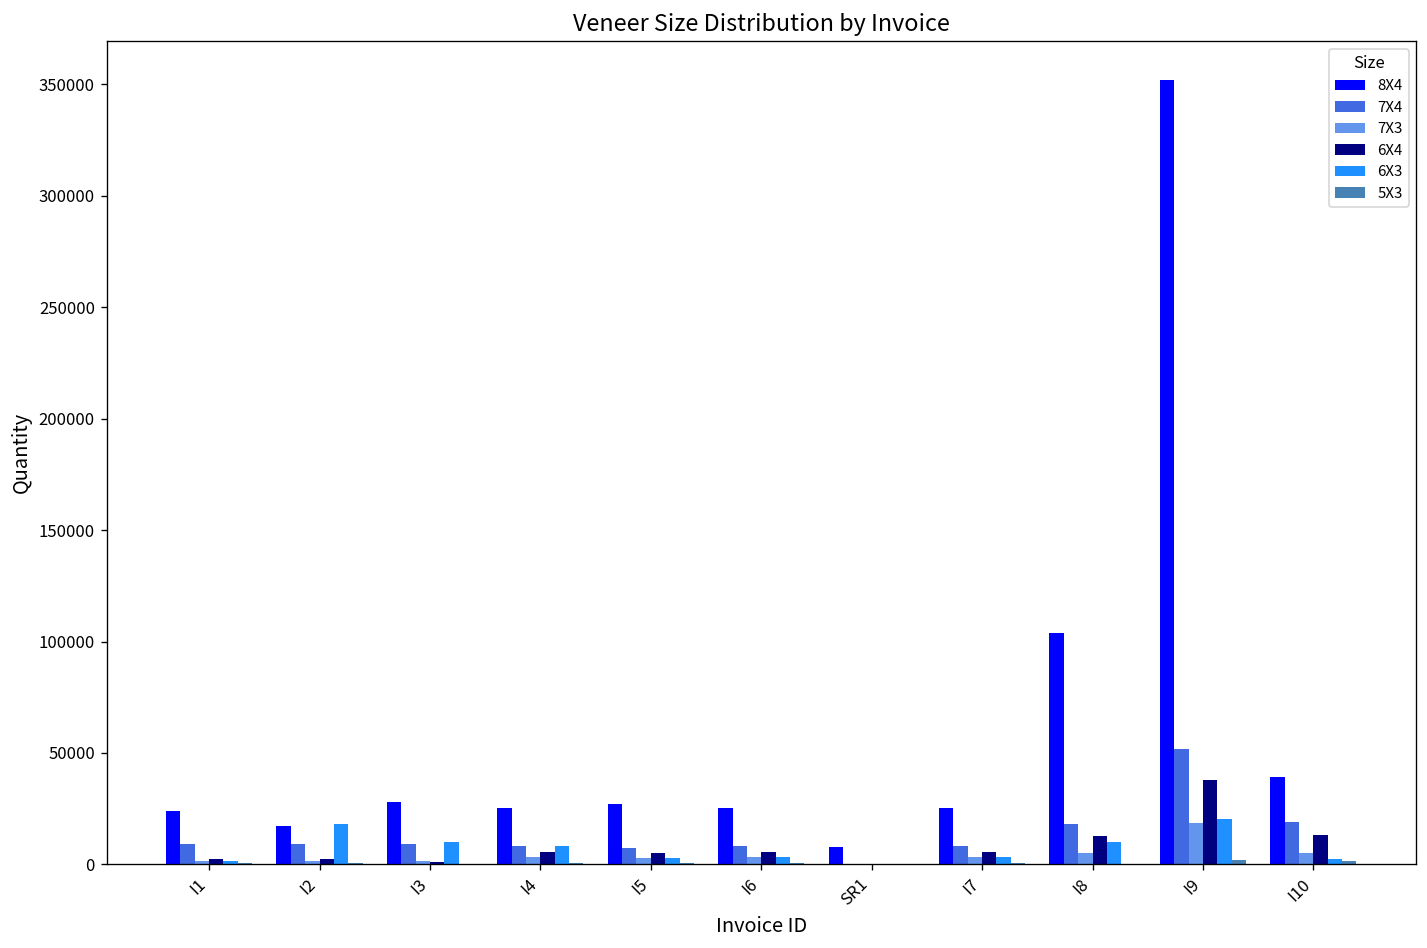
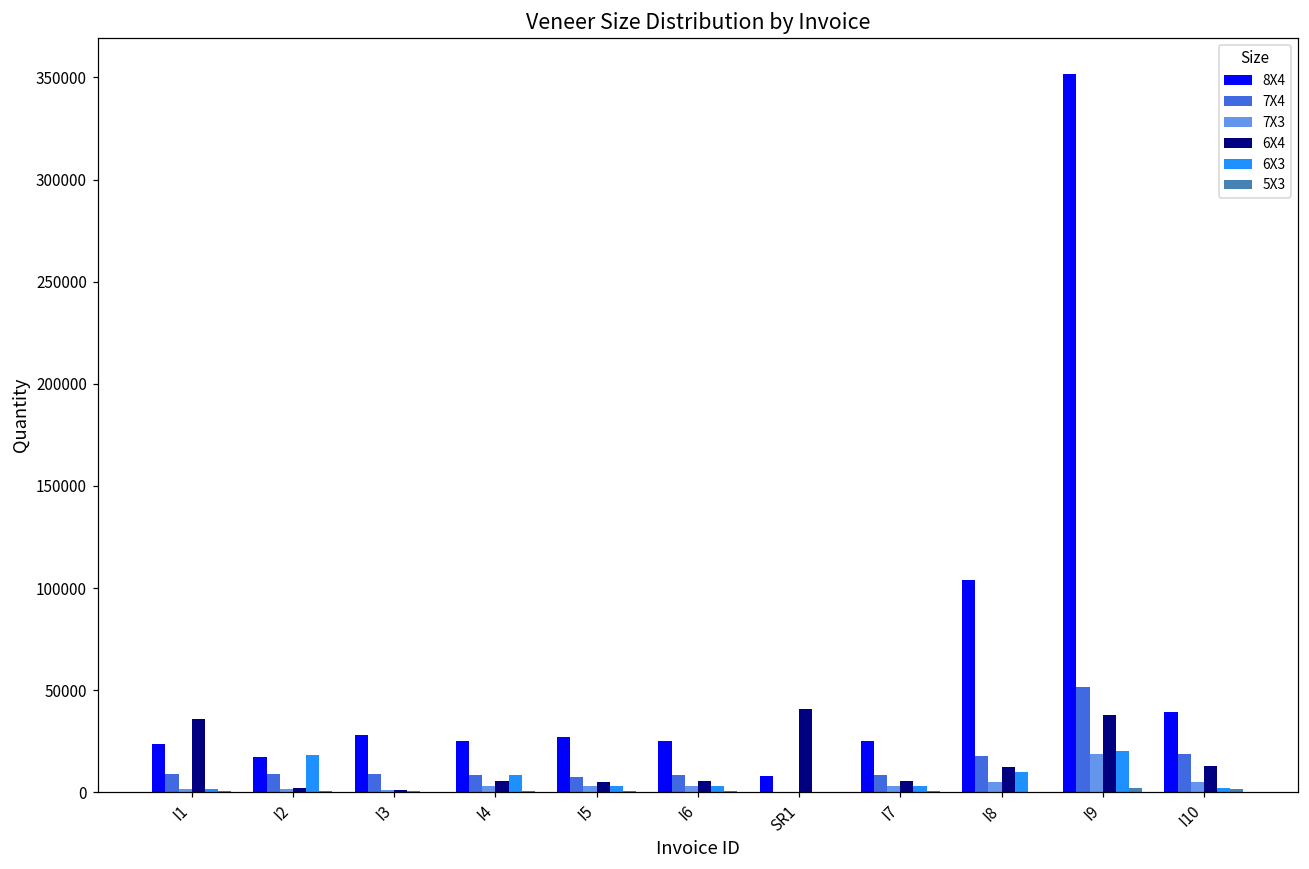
6X4, I1: 2000 -> 36000
6X3, I3: 10000 -> 1000
6X4, SR1: 0 -> 41000
